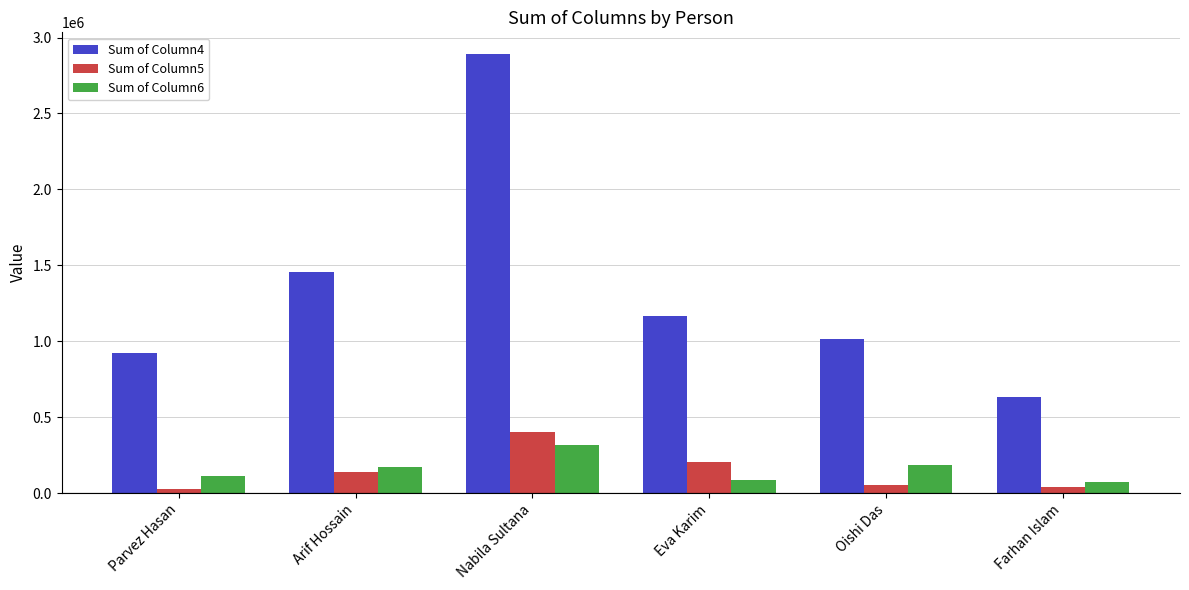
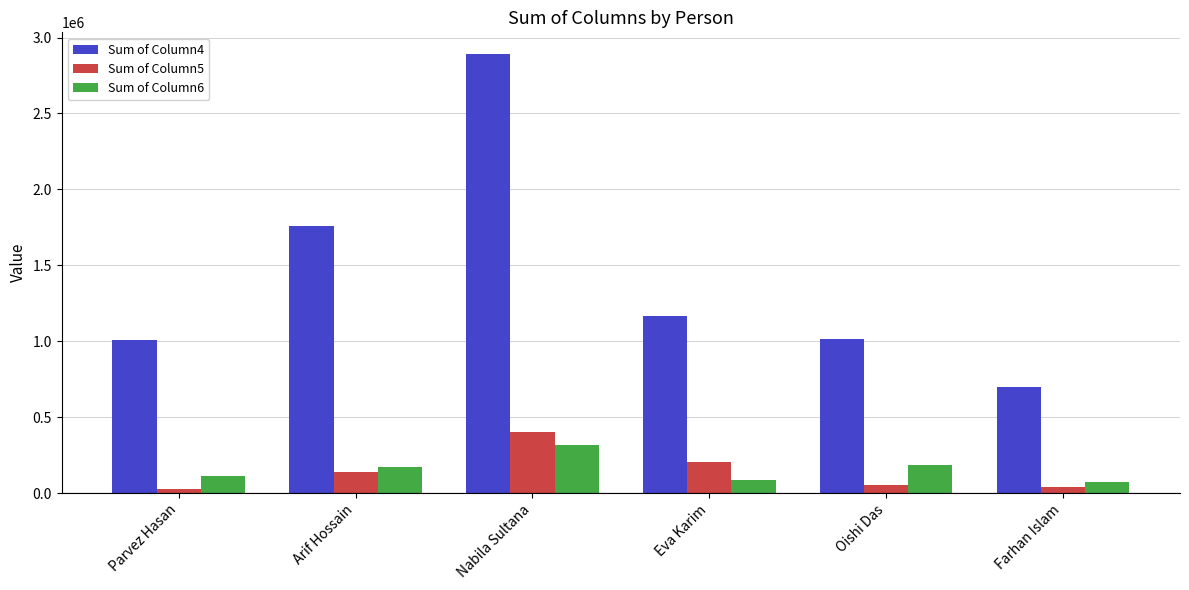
Sum of Column4, Parvez Hasan: 920000 -> 1010000
Sum of Column4, Arif Hossain: 1450000 -> 1760000
Sum of Column4, Farhan Islam: 630000 -> 700000
